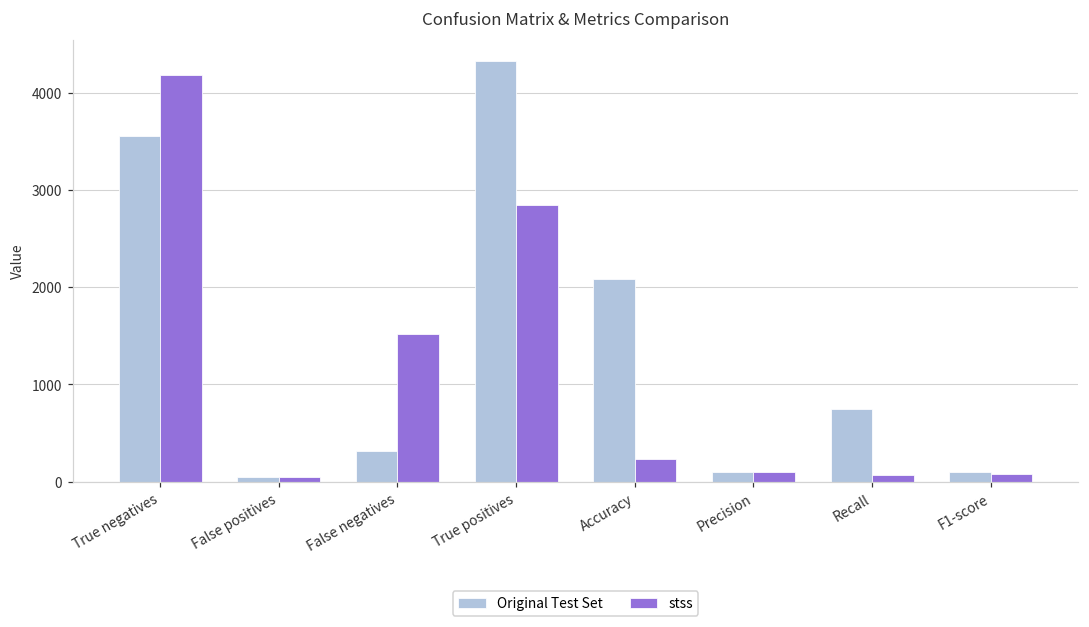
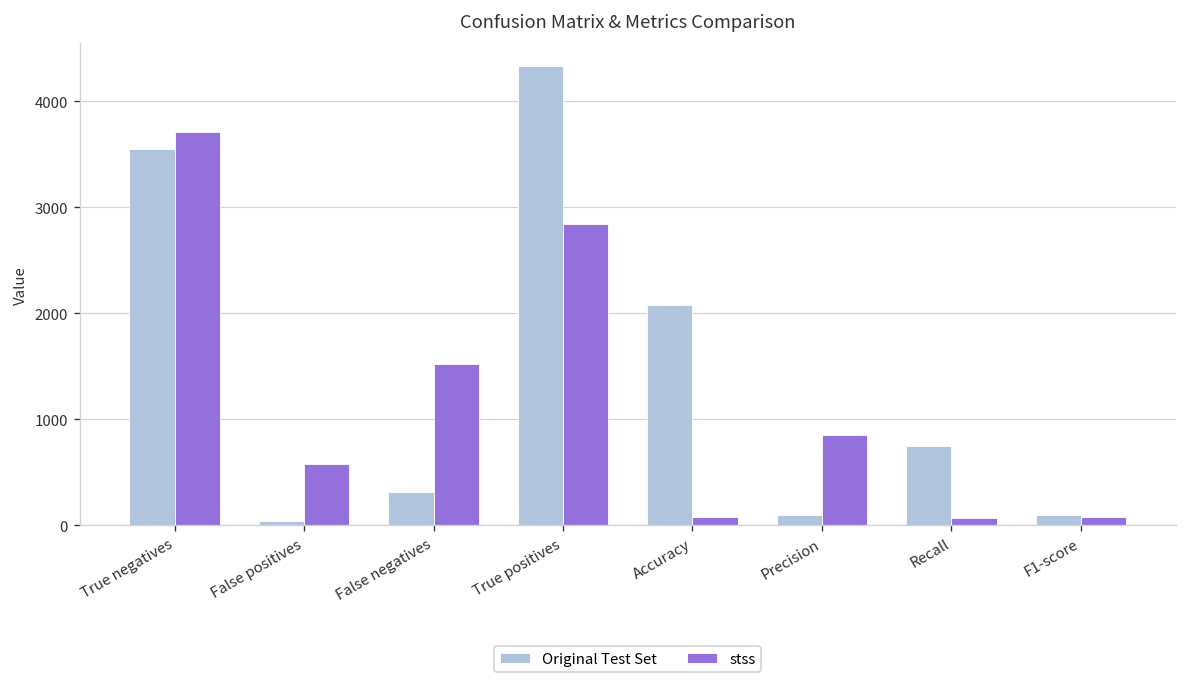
stss, True negatives: 4200 -> 3700
stss, False positives: 0 -> 600
stss, Accuracy: 200 -> 100
stss, Precision: 100 -> 900
